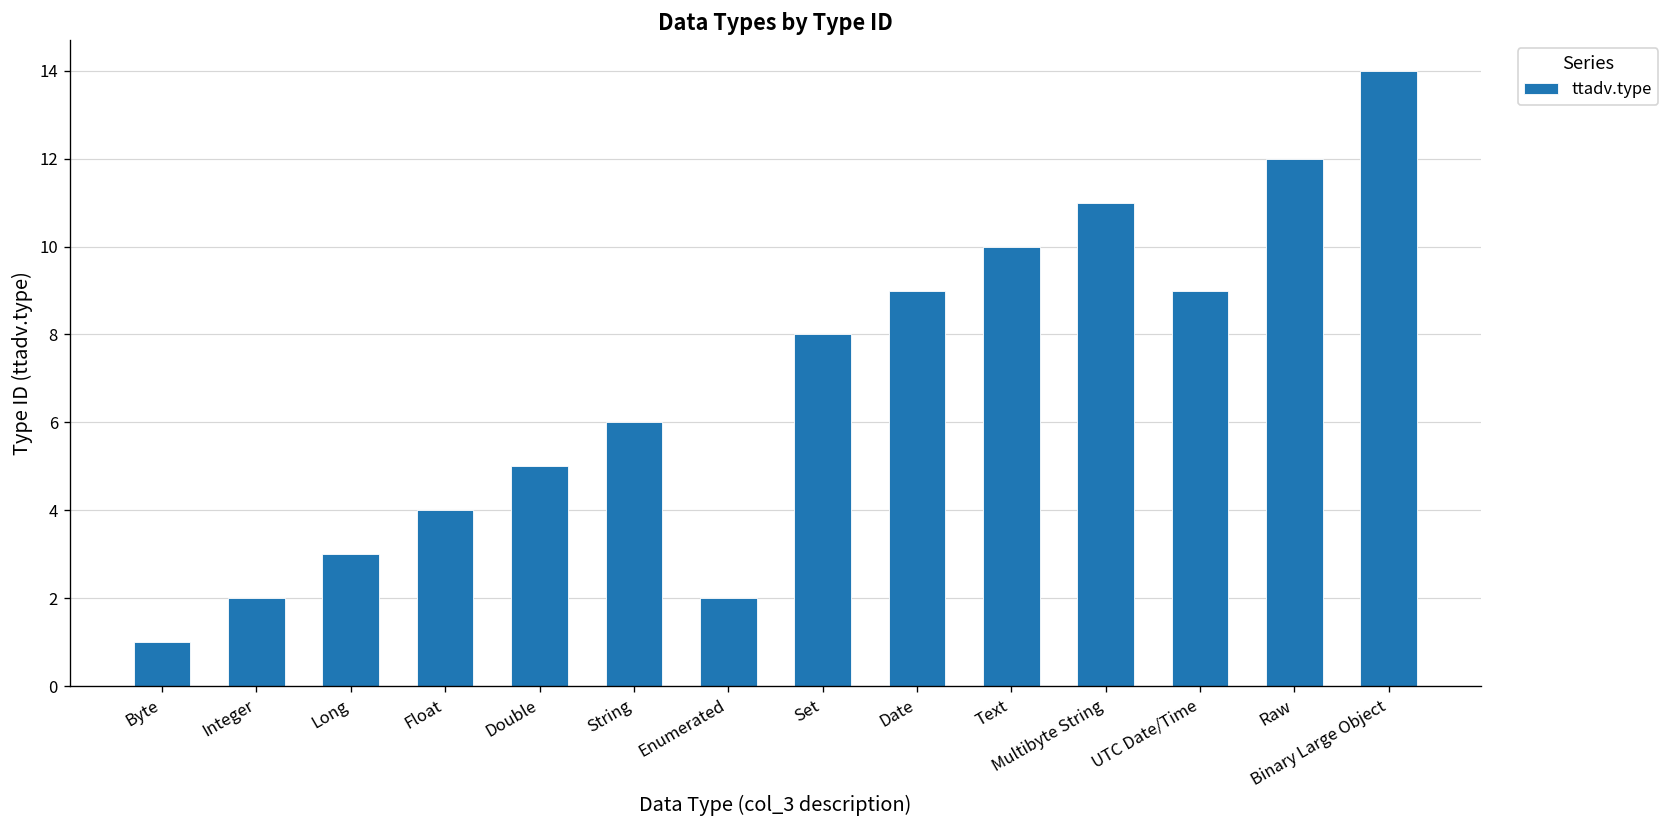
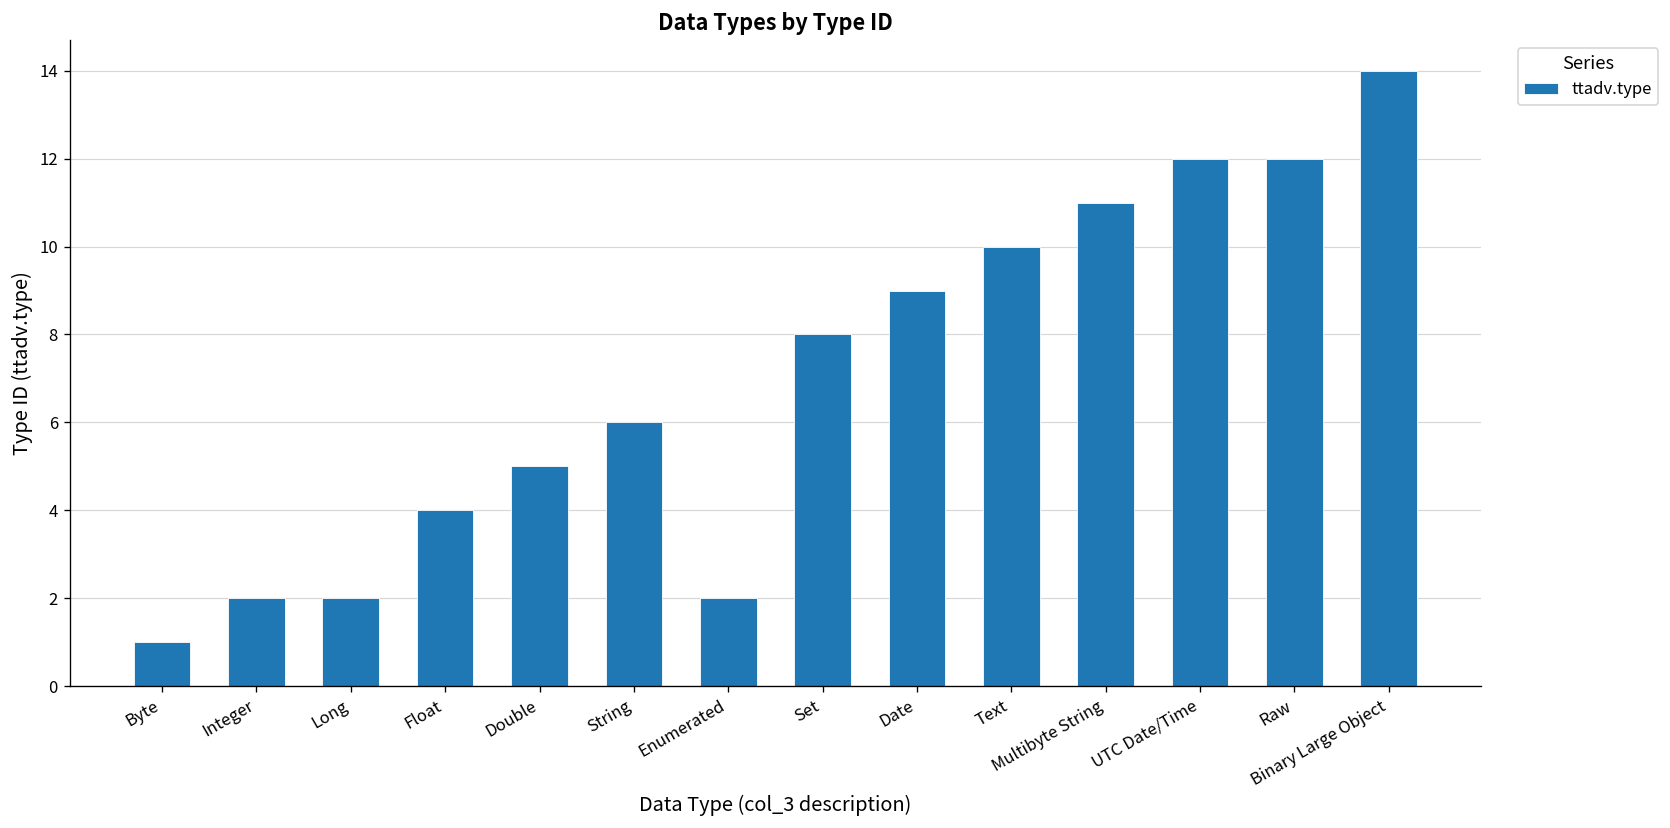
Long: 3 -> 2
UTC Date/Time: 9 -> 12
